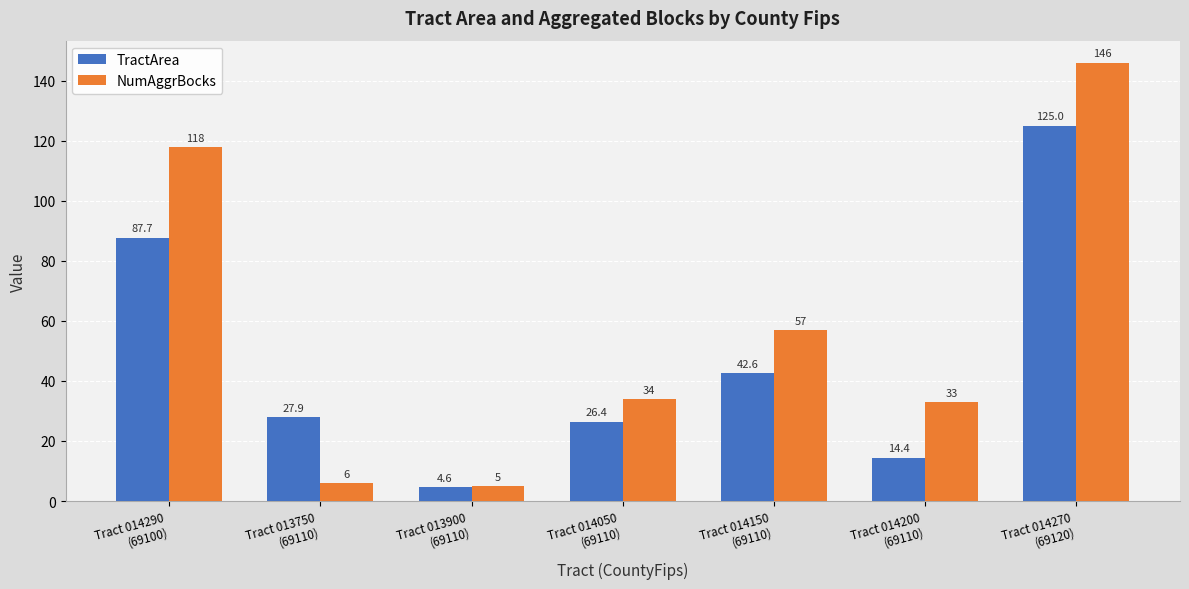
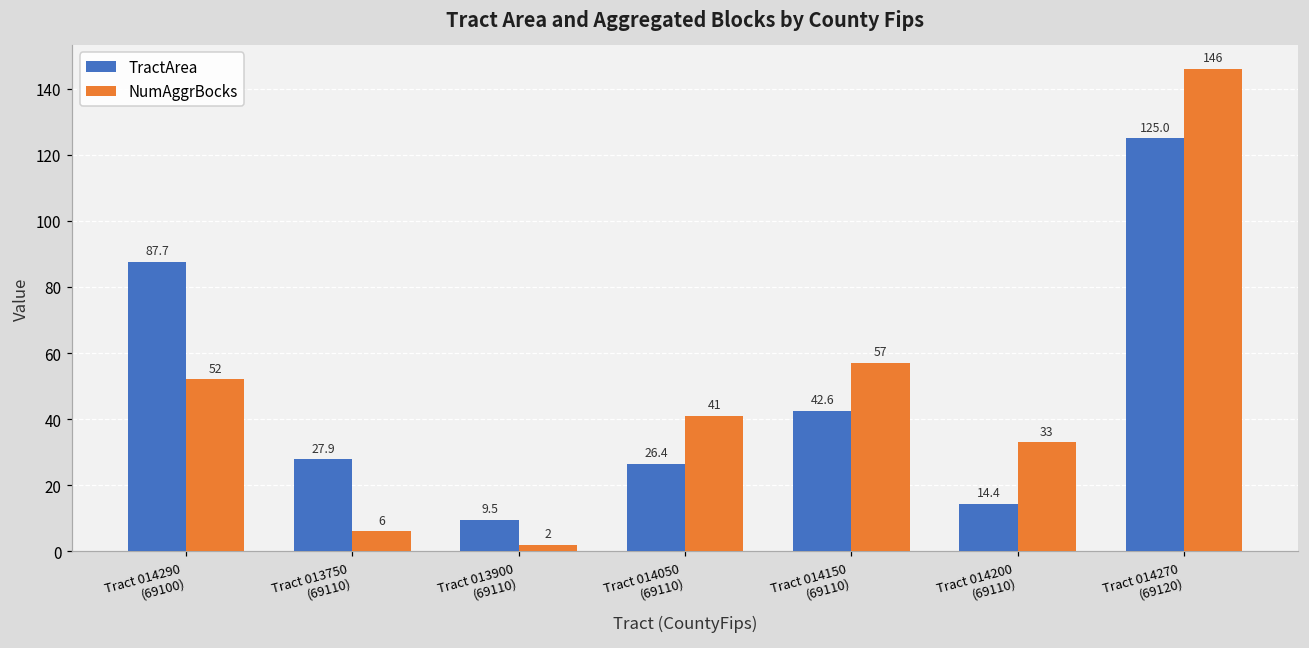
NumAggrBocks, Tract 014290 (69100): 118 -> 52
TractArea, Tract 013900 (69110): 4.6 -> 9.5
NumAggrBocks, Tract 013900 (69110): 5 -> 2
NumAggrBocks, Tract 014050 (69110): 34 -> 41
